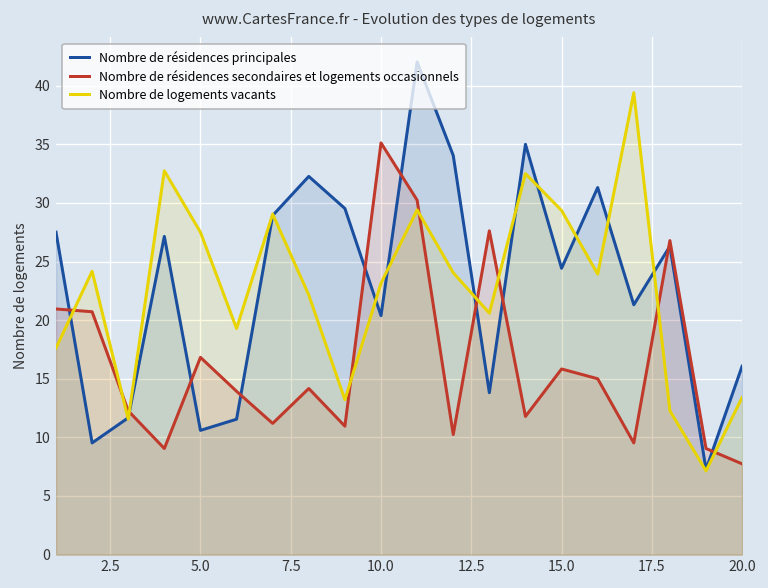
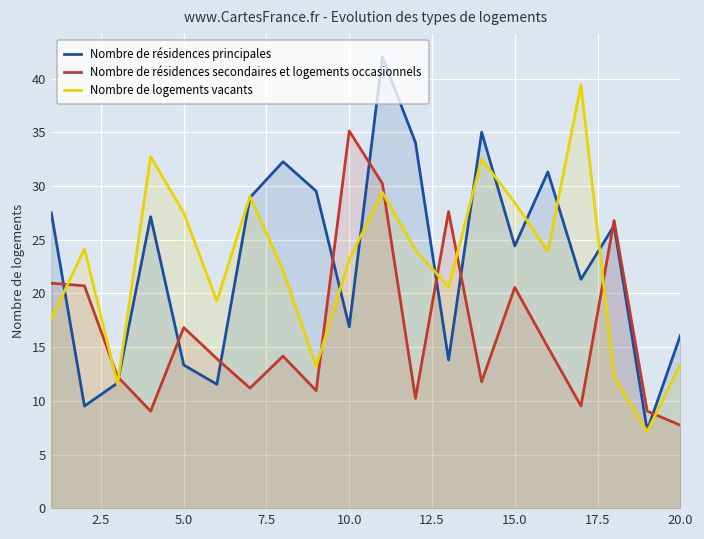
Nombre de résidences principales, 5.0: 11 -> 13
Nombre de résidences principales, 10.0: 20 -> 17
Nombre de résidences secondaires et logements occasionnels, 15.0: 16 -> 21
Nombre de logements vacants, 15.0: 29 -> 28
